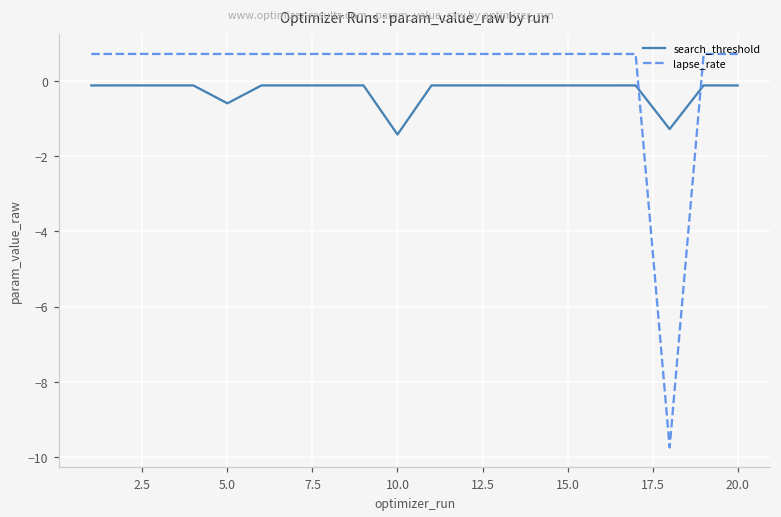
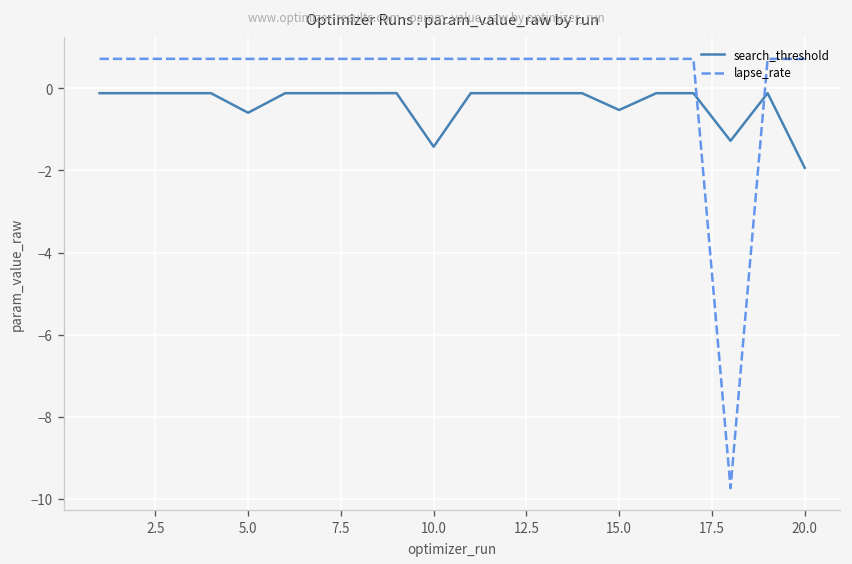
search_threshold, 15.0: -0.1 -> -0.5
search_threshold, 20.0: -0.1 -> -1.9
